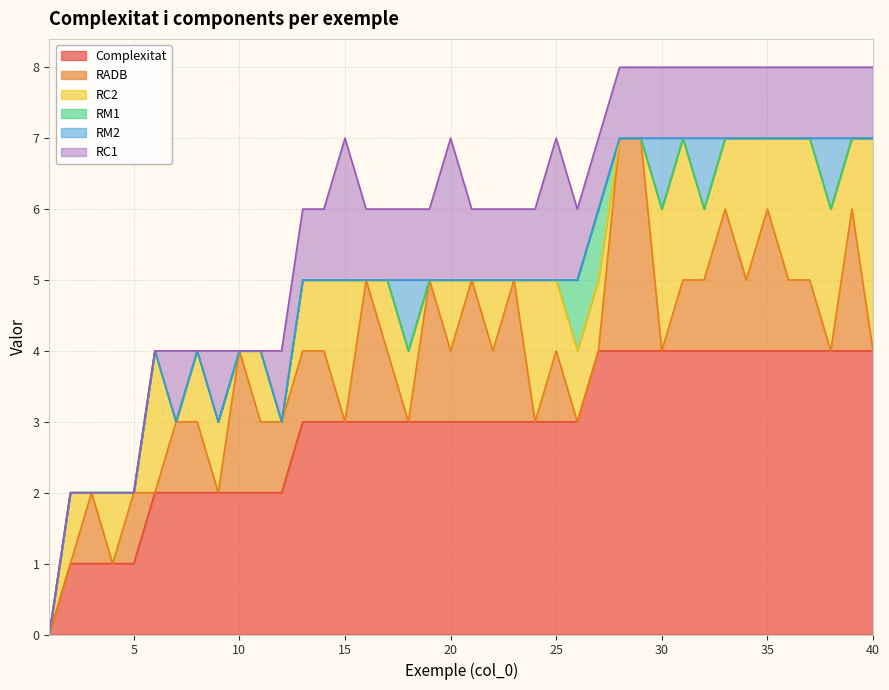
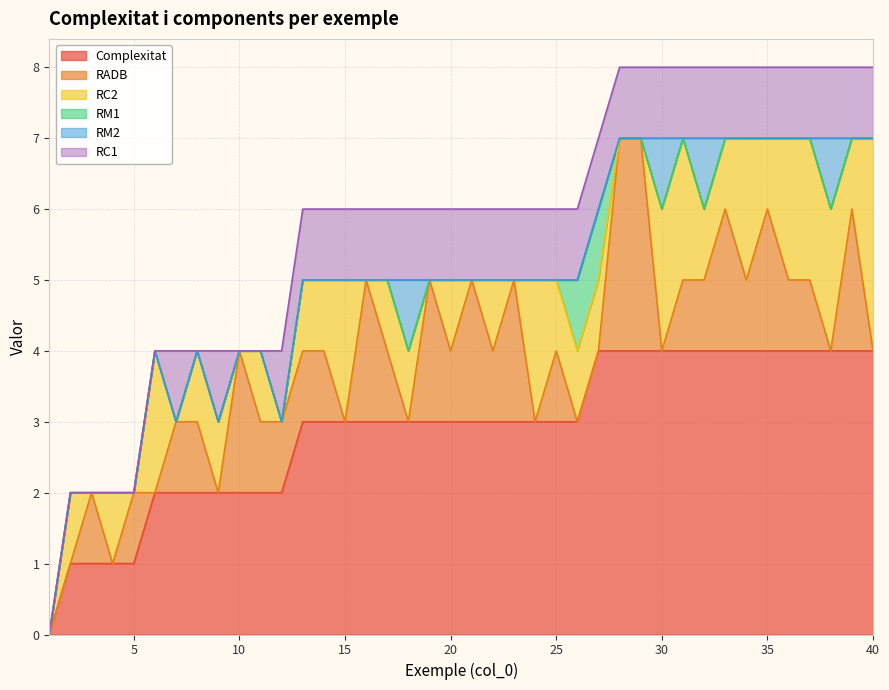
RC1, 15: 2 -> 1
RC1, 20: 2 -> 1
RC1, 25: 2 -> 1
